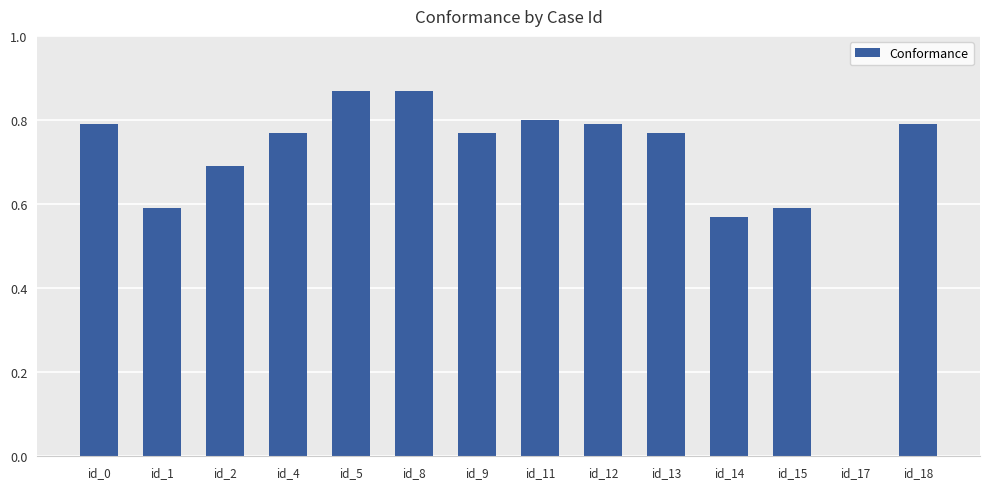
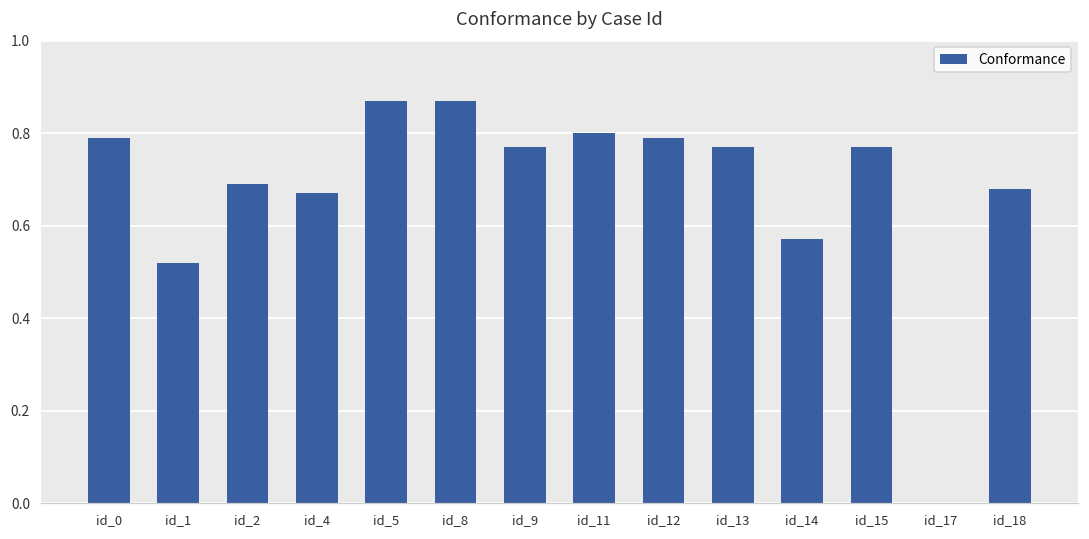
id_1: 0.59 -> 0.52
id_4: 0.77 -> 0.67
id_15: 0.59 -> 0.77
id_18: 0.79 -> 0.68
